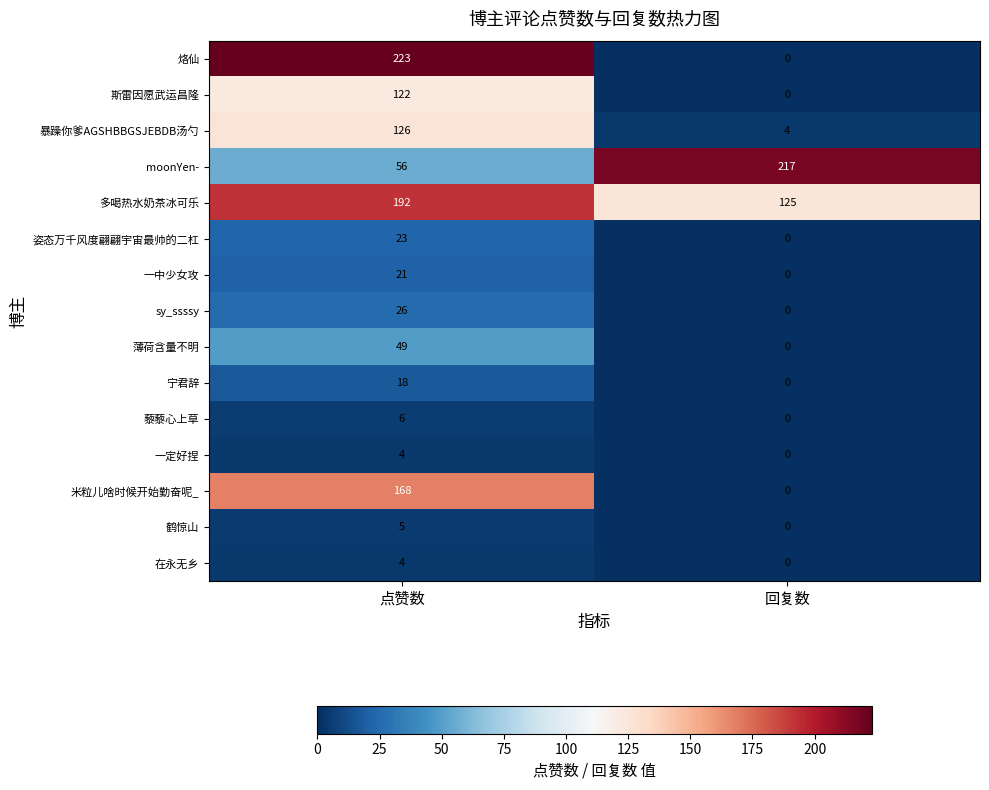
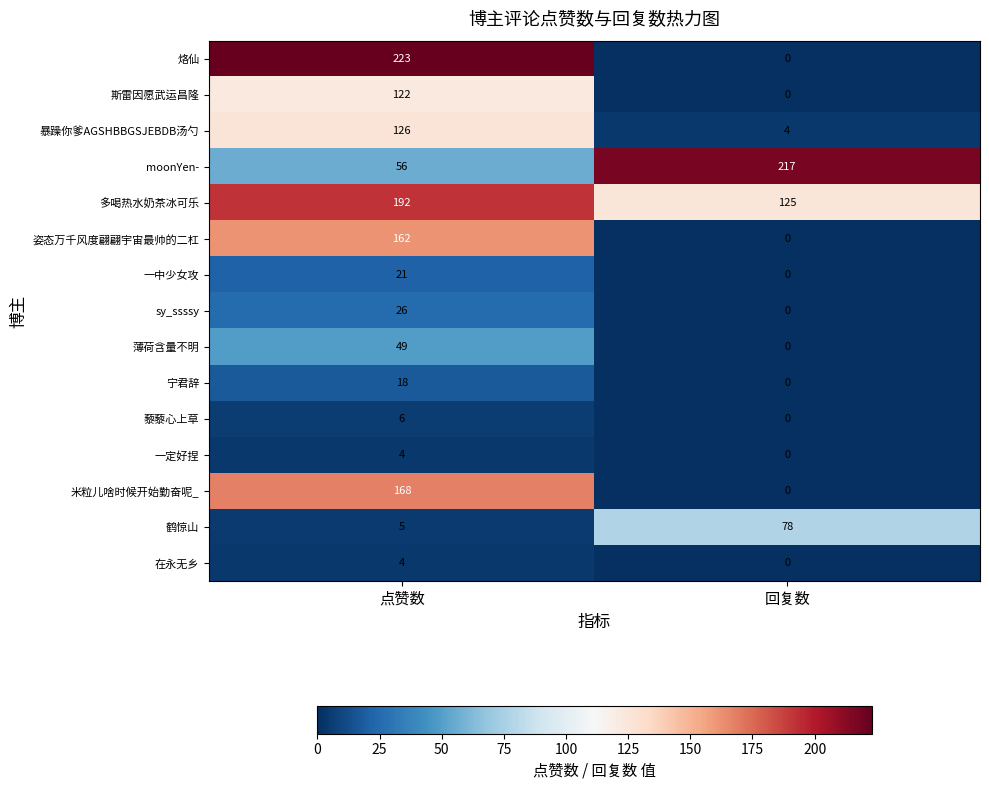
姿态万千风度翩翩宇宙最帅的二杠, 点赞数: 23 -> 162
鹤惊山, 回复数: 0 -> 78
